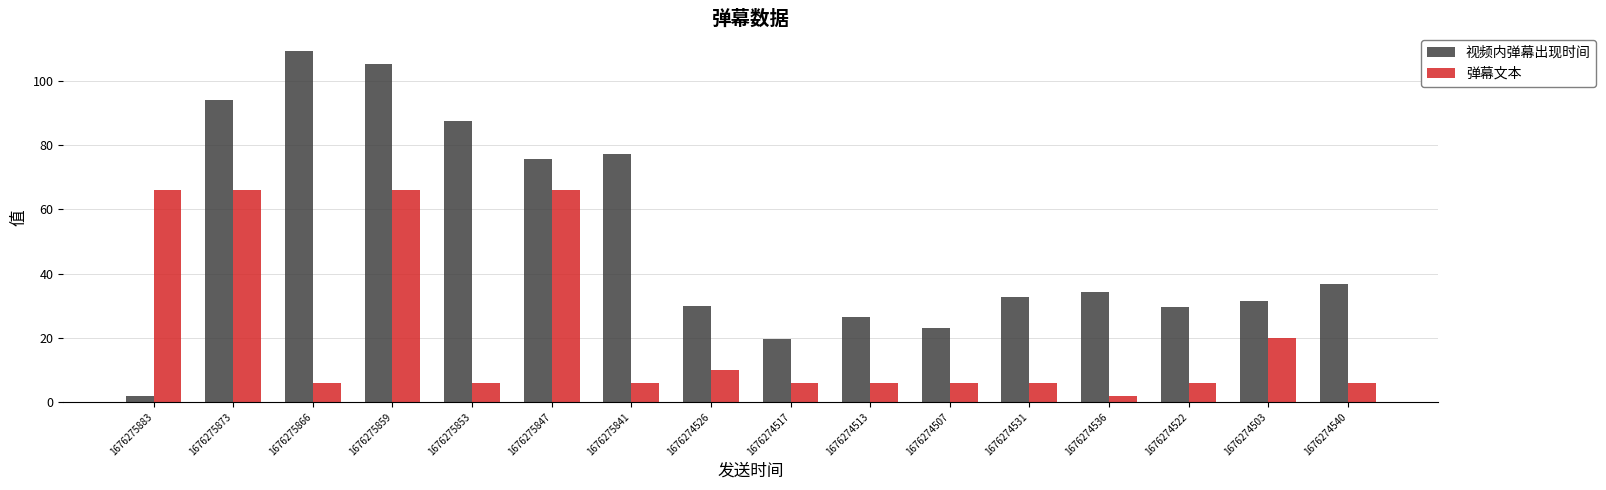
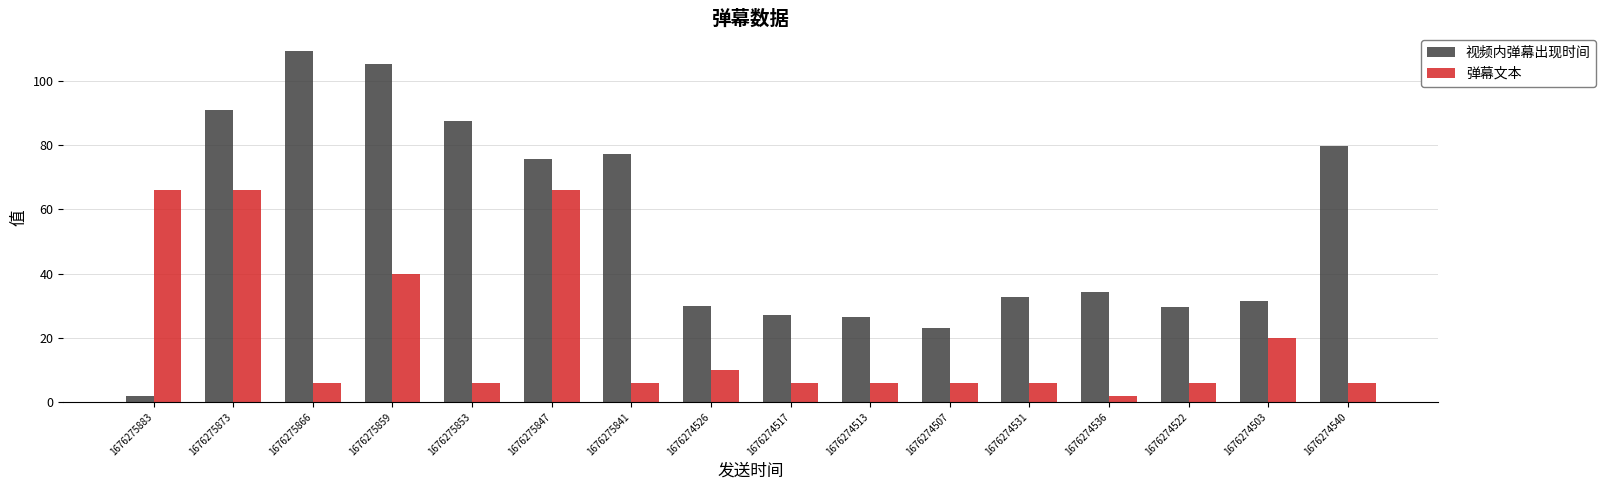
视频内弹幕出现时间, 1676275873: 94 -> 91
弹幕文本, 1676275859: 66 -> 40
视频内弹幕出现时间, 1676274517: 20 -> 27
视频内弹幕出现时间, 1676274540: 37 -> 80
